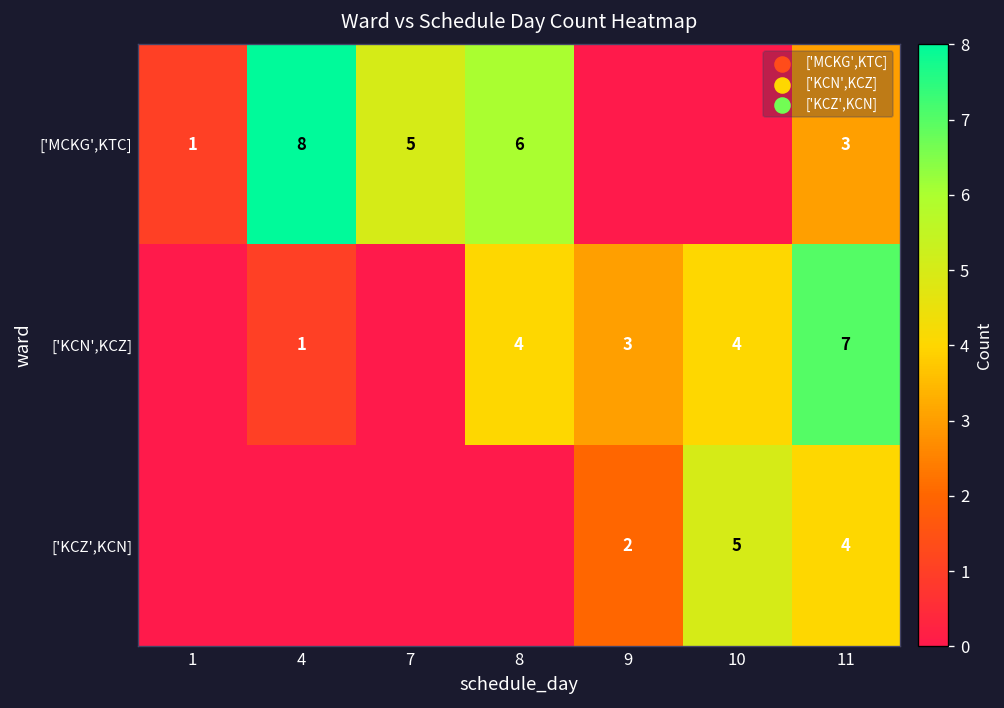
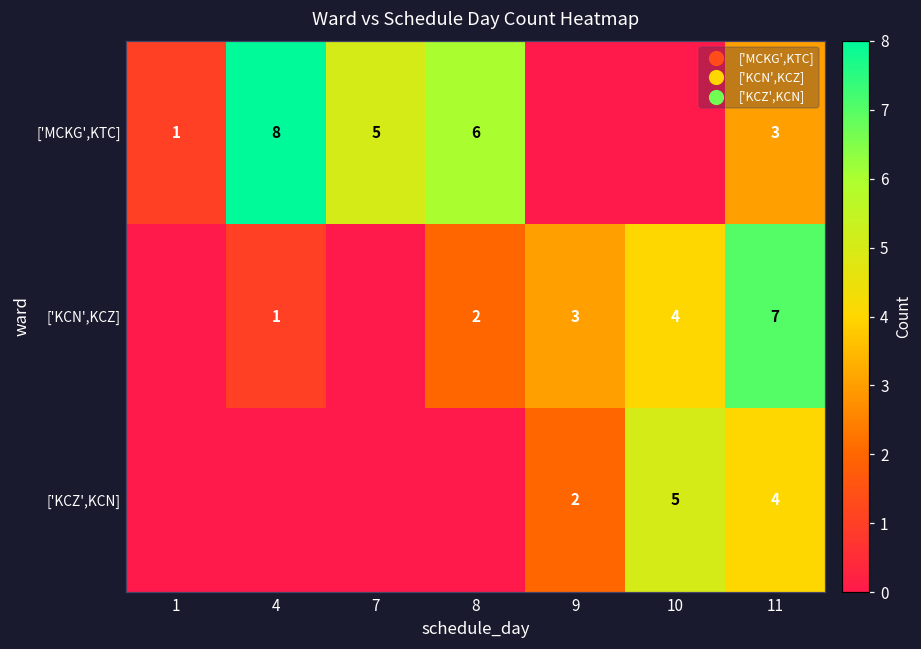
['KCN',KCZ], 8: 4 -> 2
